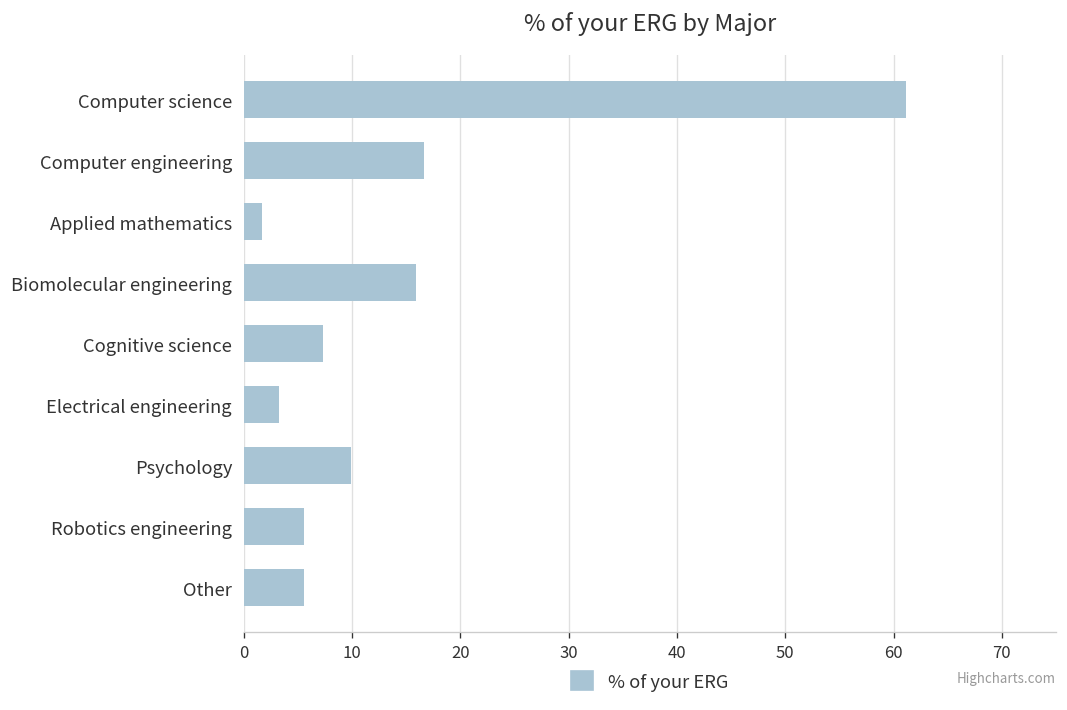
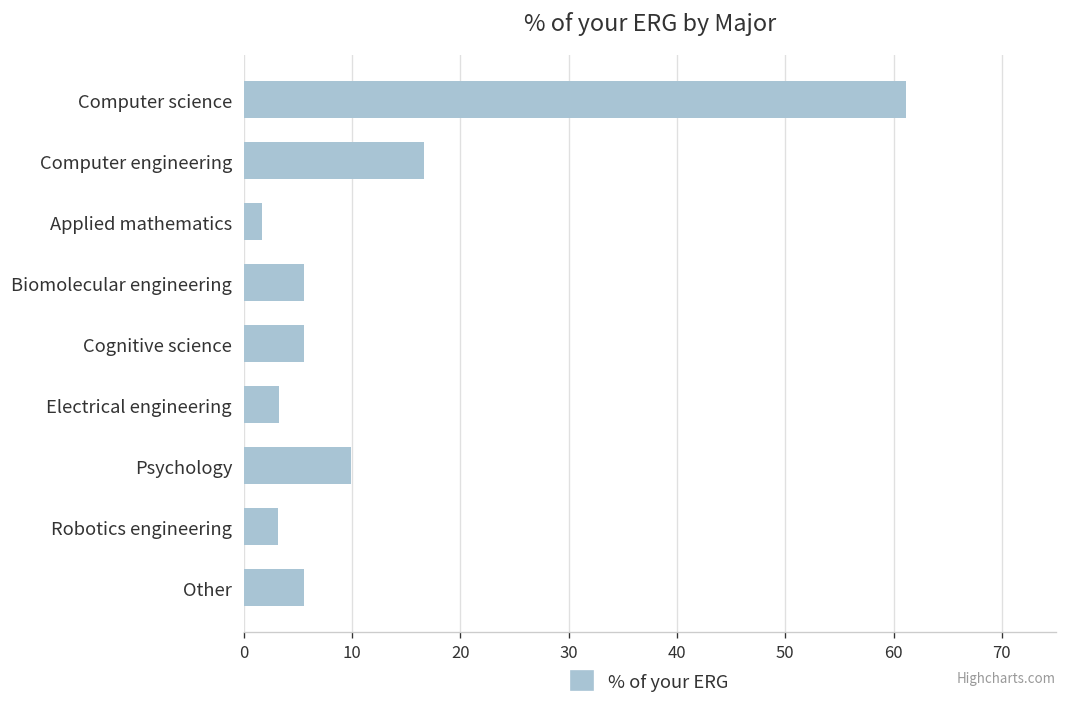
Biomolecular engineering: 16 -> 6
Cognitive science: 7 -> 6
Robotics engineering: 6 -> 3
